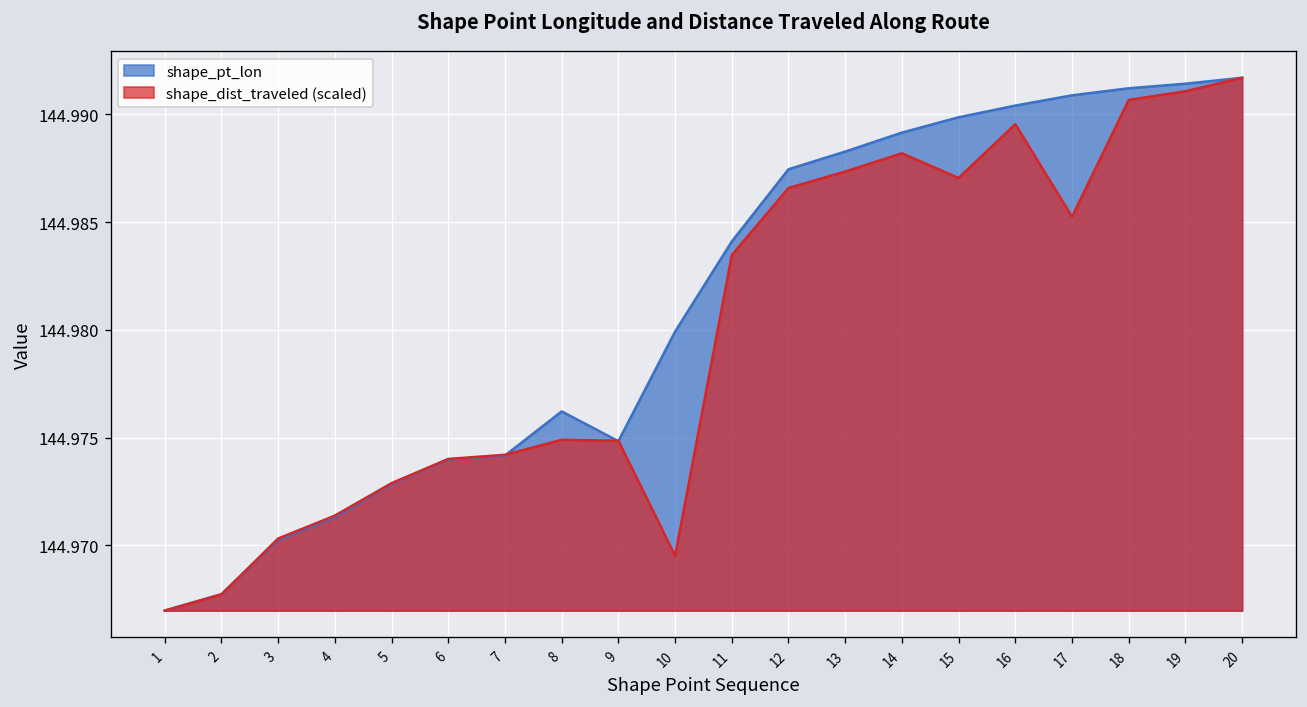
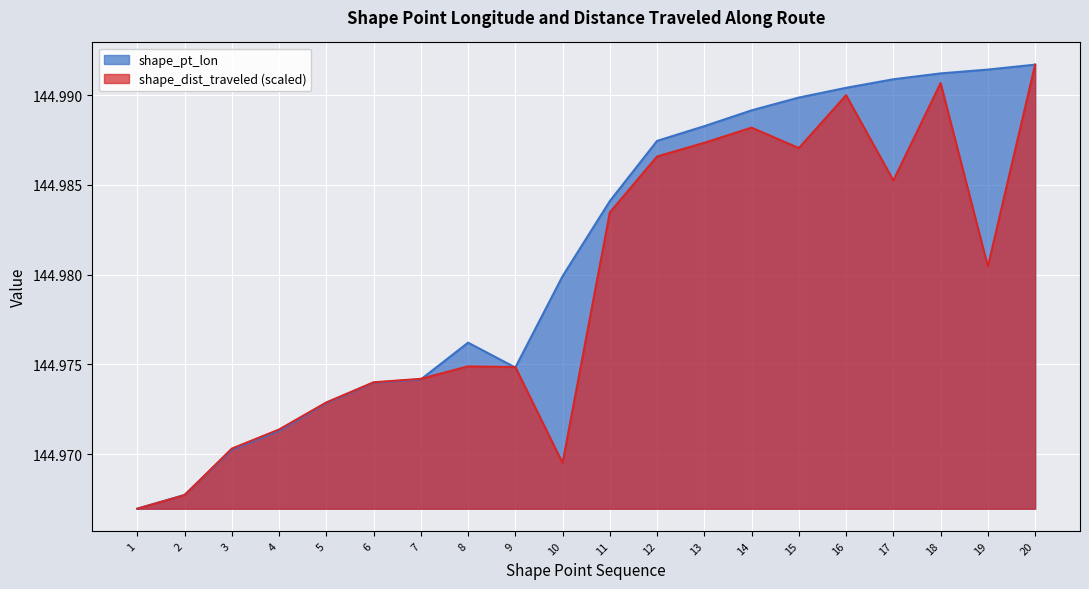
shape_dist_traveled (scaled), 16: 144.9895 -> 144.9900
shape_dist_traveled (scaled), 19: 144.9911 -> 144.9805
